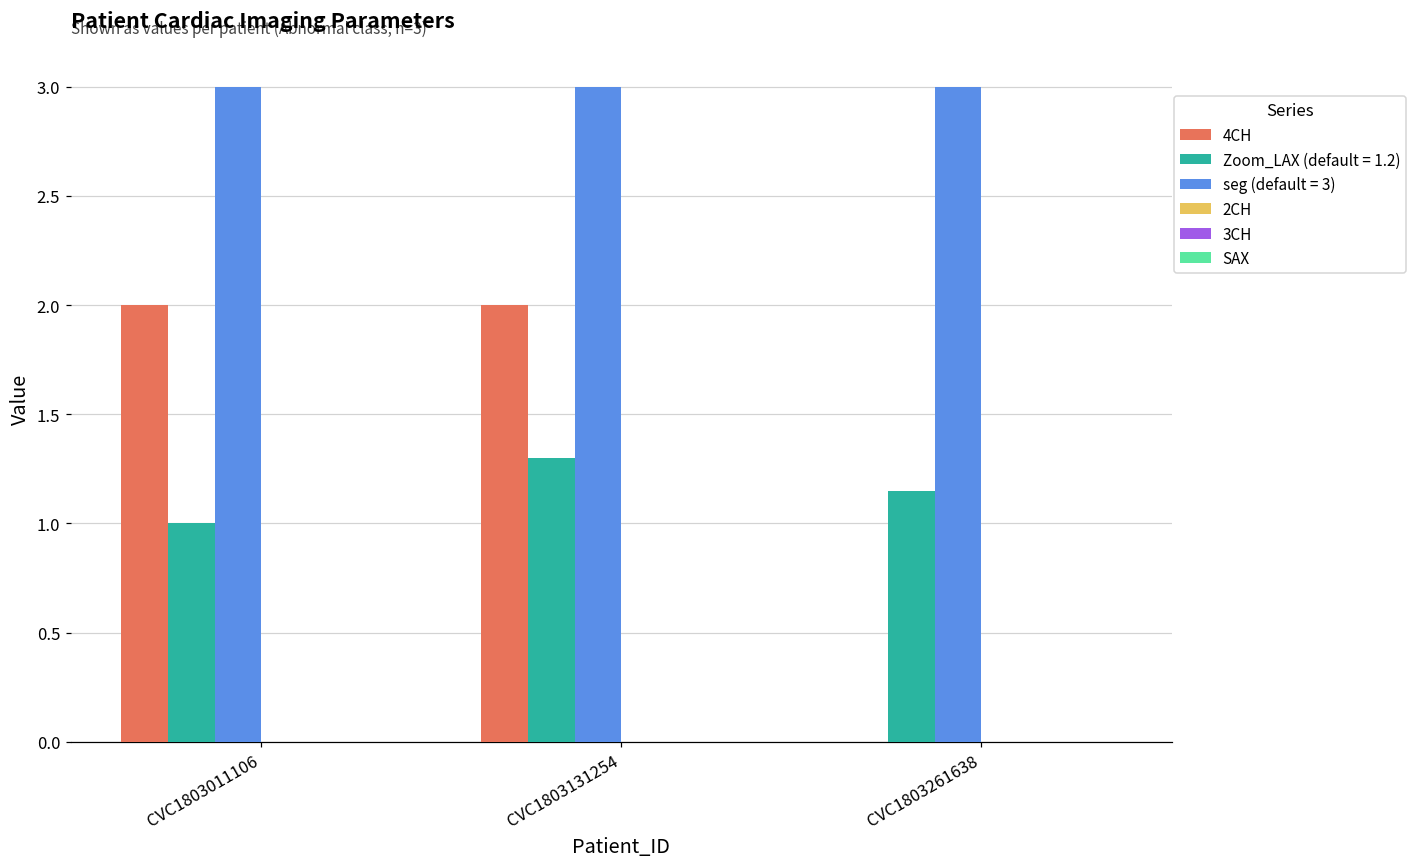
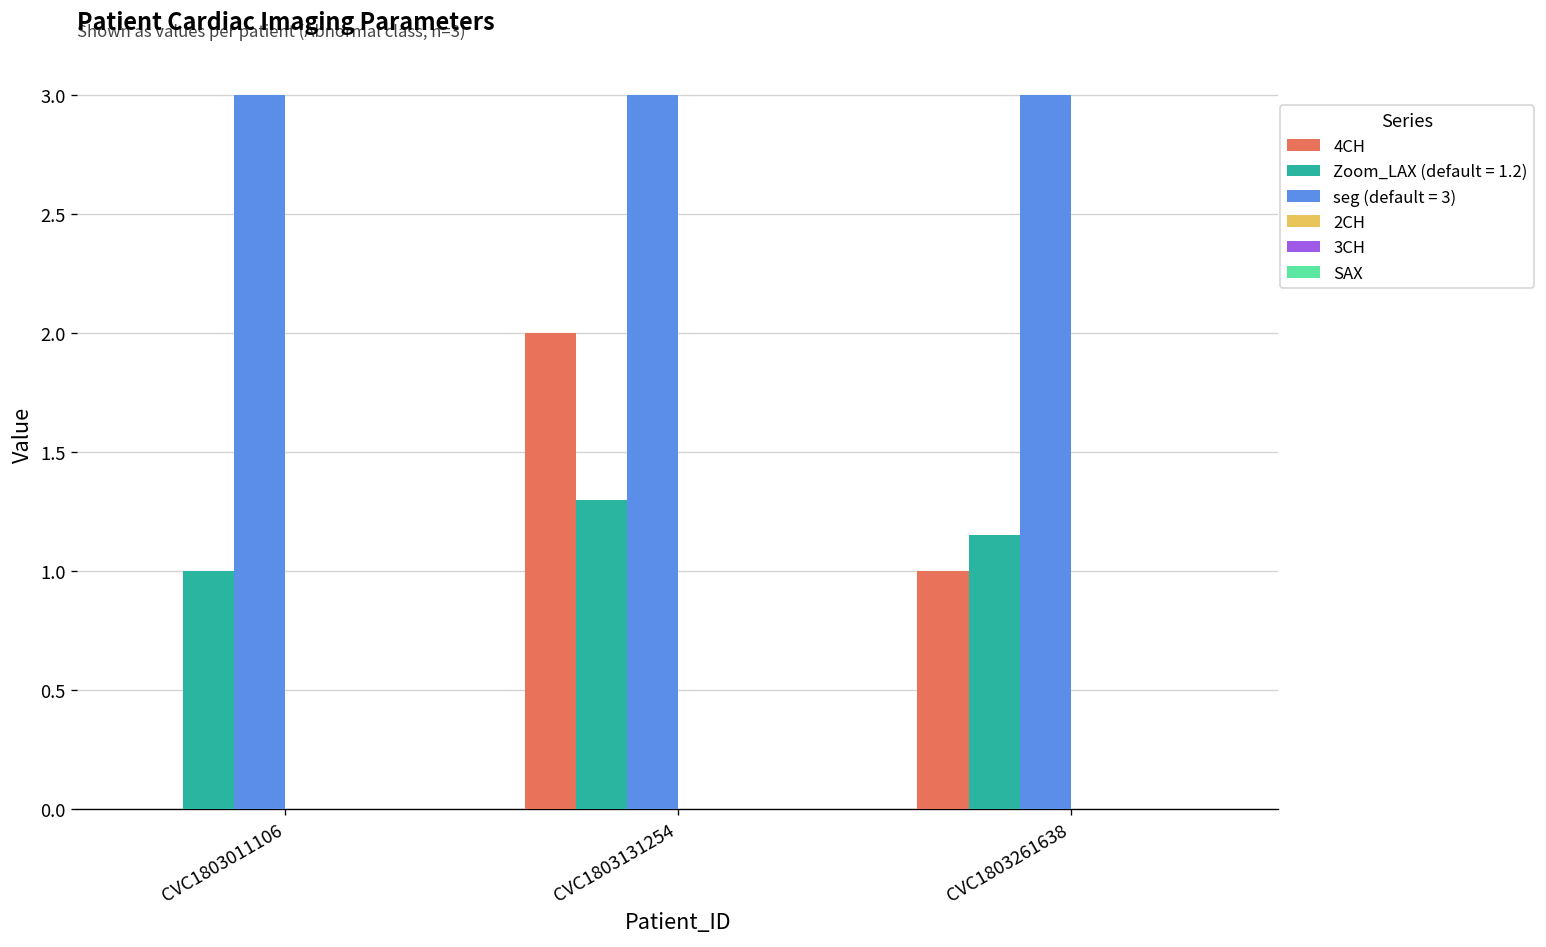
4CH, CVC1803011106: 2 -> 0
4CH, CVC1803261638: 0 -> 1
